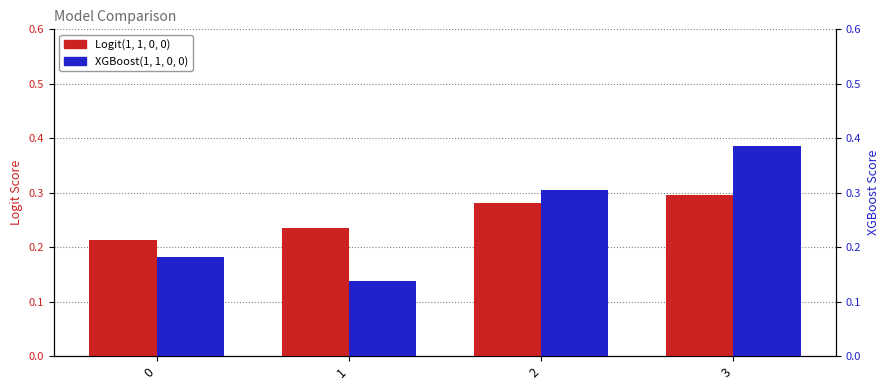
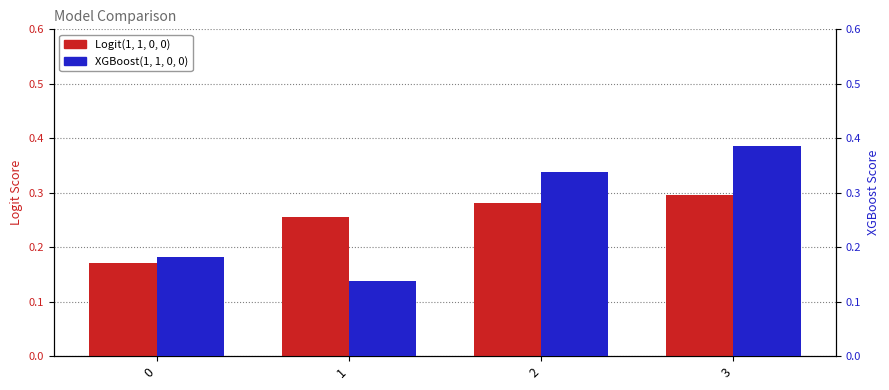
Logit(1, 1, 0, 0), 0: 0.21 -> 0.17
Logit(1, 1, 0, 0), 1: 0.24 -> 0.26
XGBoost(1, 1, 0, 0), 2: 0.31 -> 0.34
